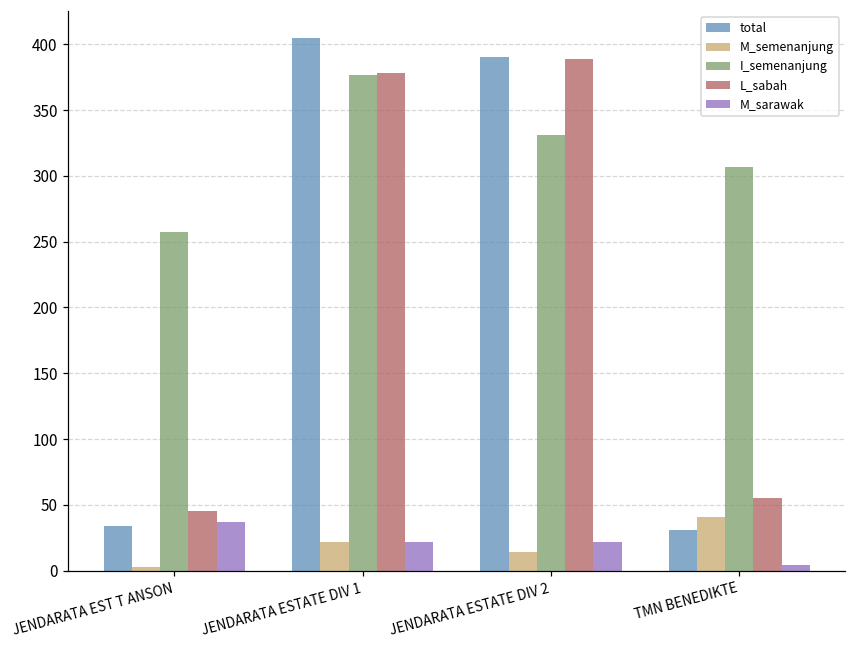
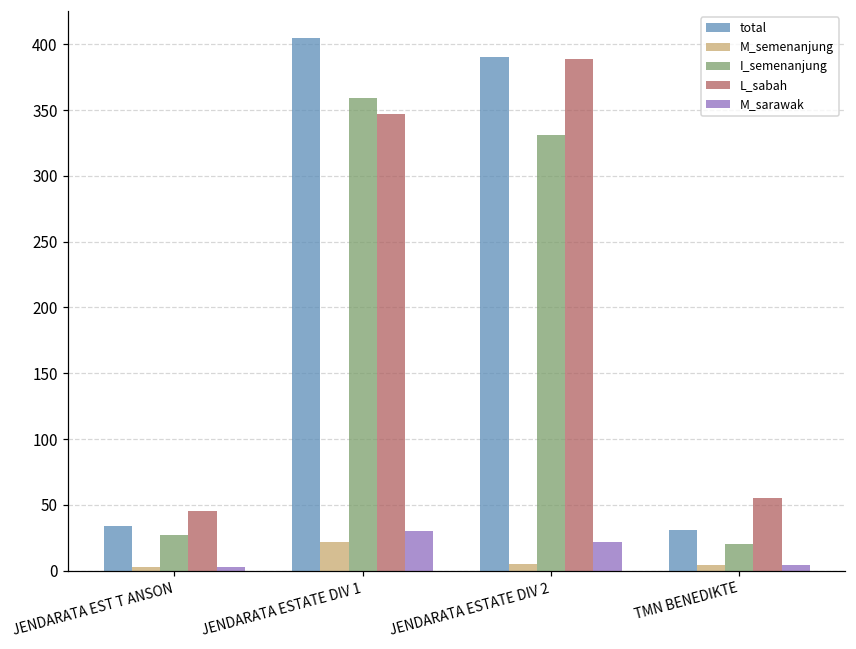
I_semenanjung, JENDARATA EST T ANSON: 257 -> 27
M_sarawak, JENDARATA EST T ANSON: 37 -> 3
I_semenanjung, JENDARATA ESTATE DIV 1: 377 -> 359
L_sabah, JENDARATA ESTATE DIV 1: 378 -> 347
M_sarawak, JENDARATA ESTATE DIV 1: 22 -> 30
M_semenanjung, JENDARATA ESTATE DIV 2: 14 -> 5
M_semenanjung, TMN BENEDIKTE: 41 -> 4
I_semenanjung, TMN BENEDIKTE: 307 -> 20
